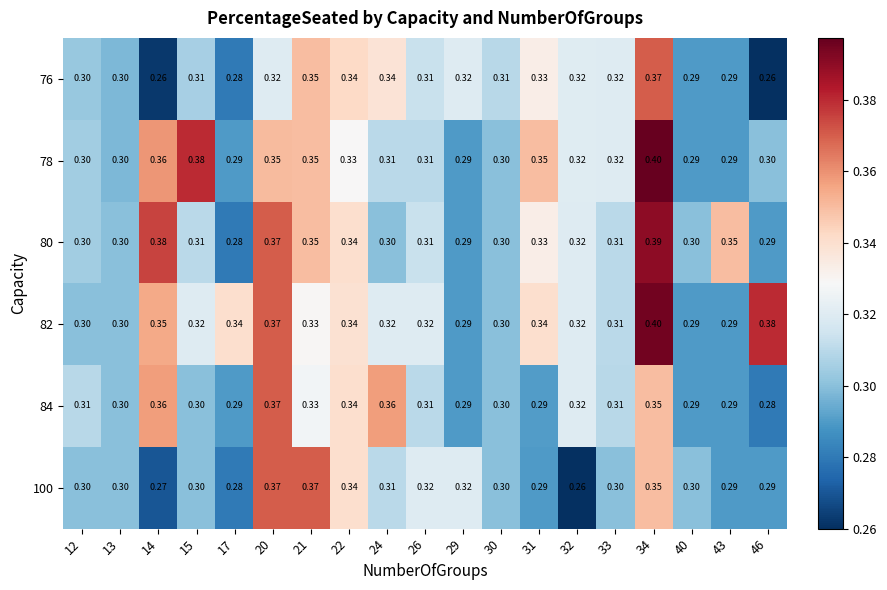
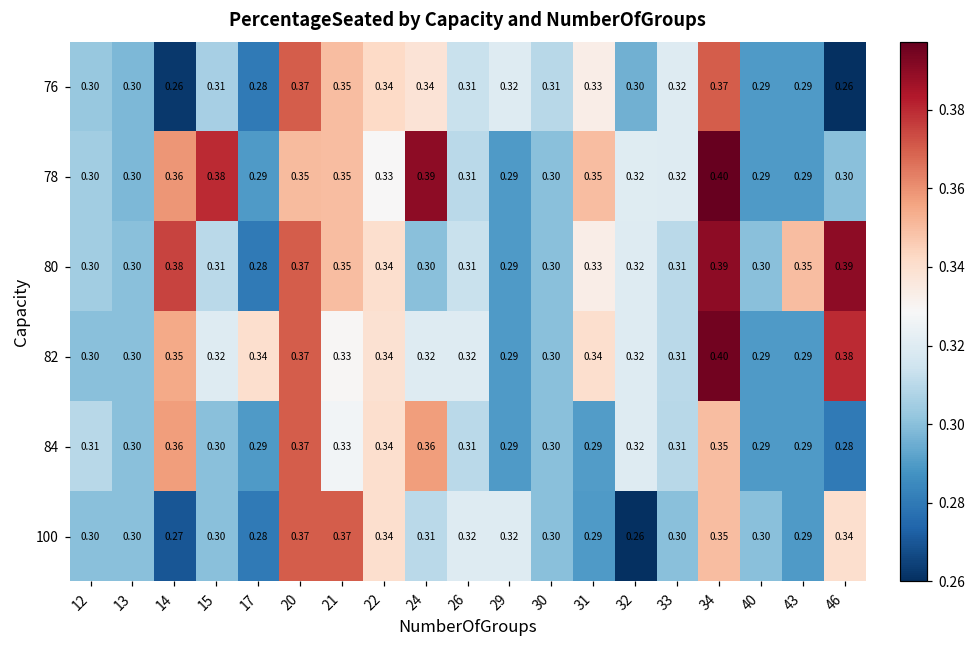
76, 20: 0.32 -> 0.37
76, 32: 0.32 -> 0.30
78, 24: 0.31 -> 0.39
80, 46: 0.29 -> 0.39
100, 46: 0.29 -> 0.34
